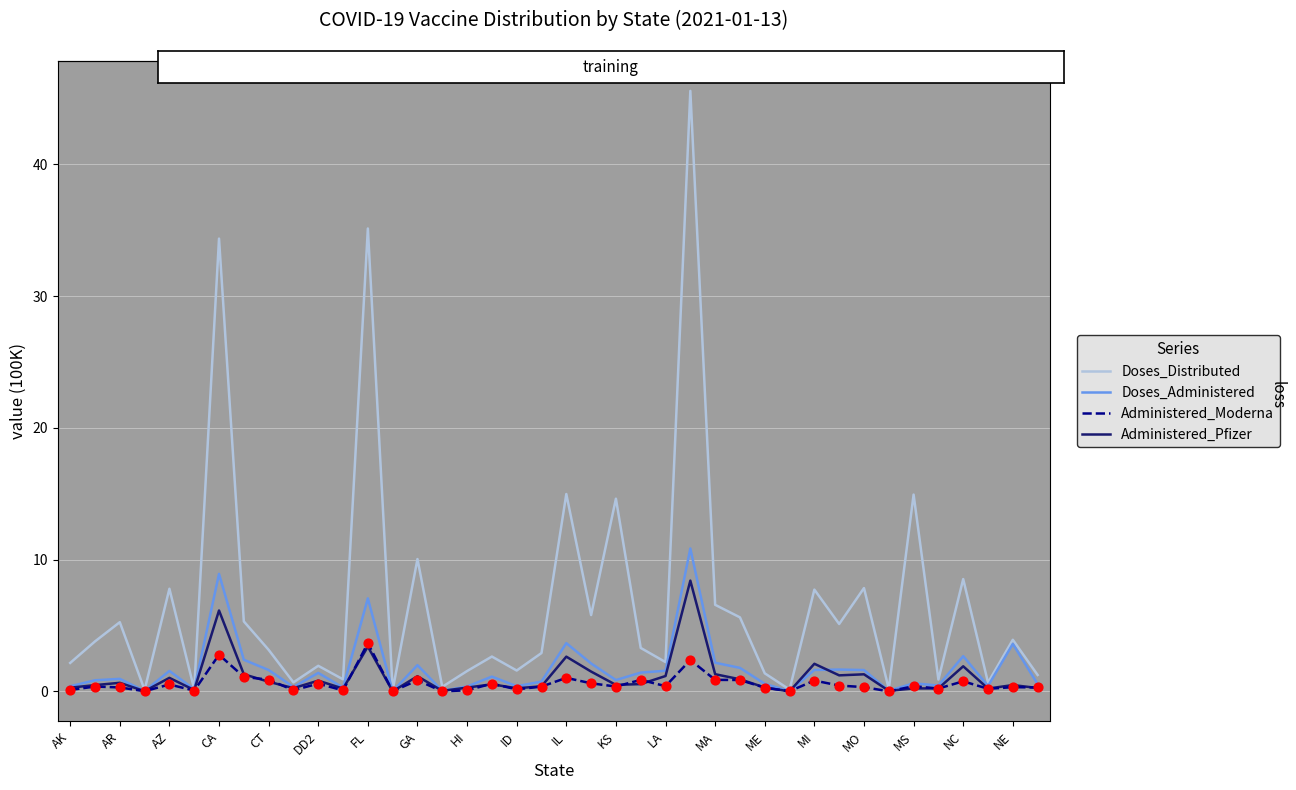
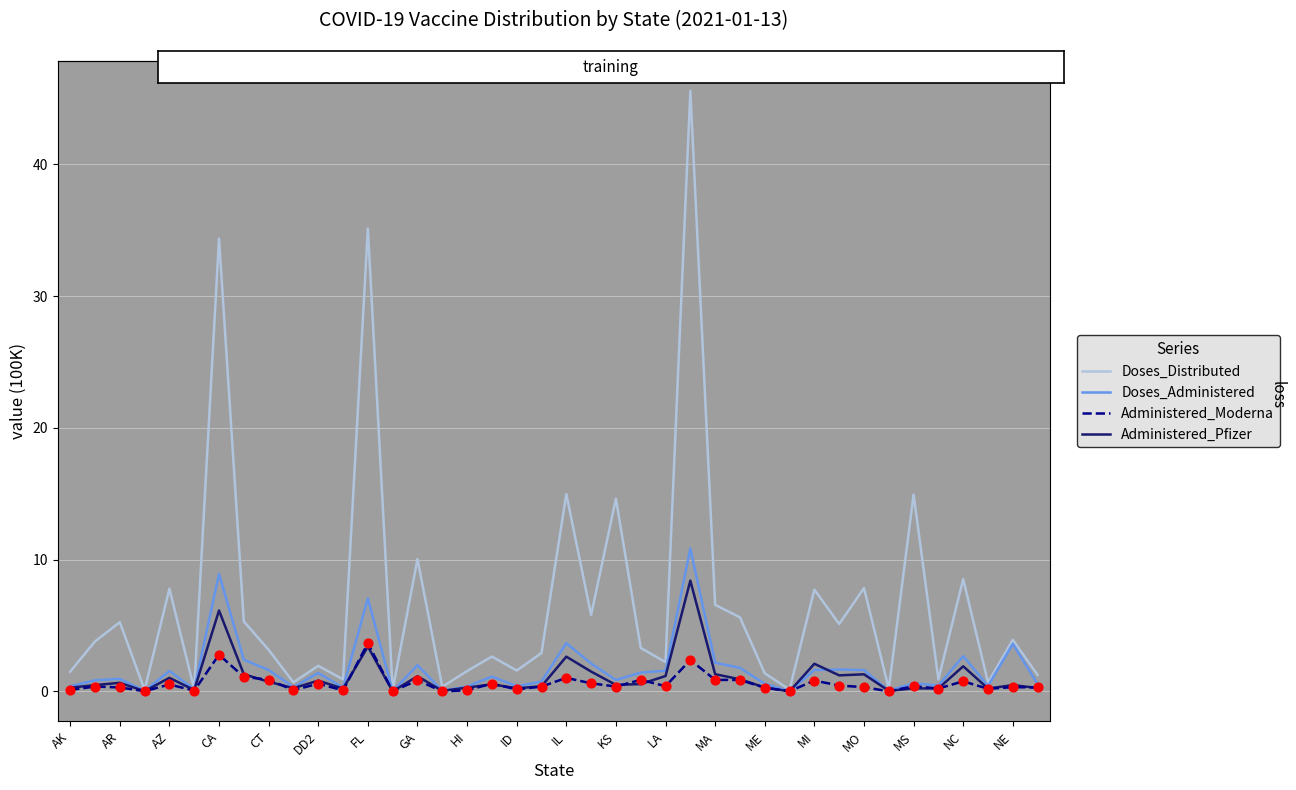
Doses_Distributed, AK: 2.2 -> 1.5
